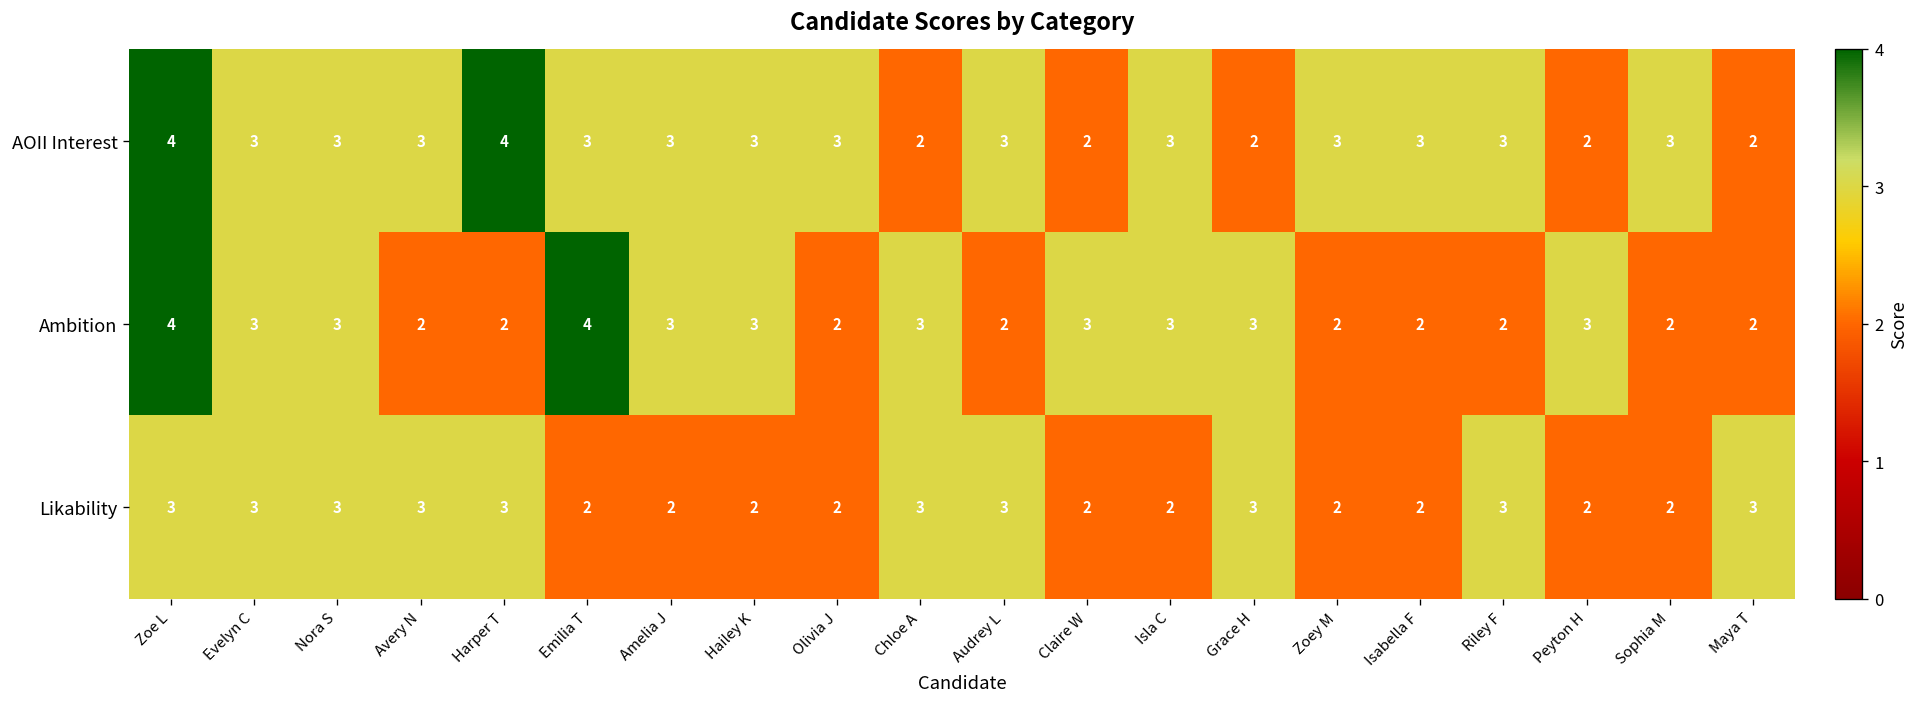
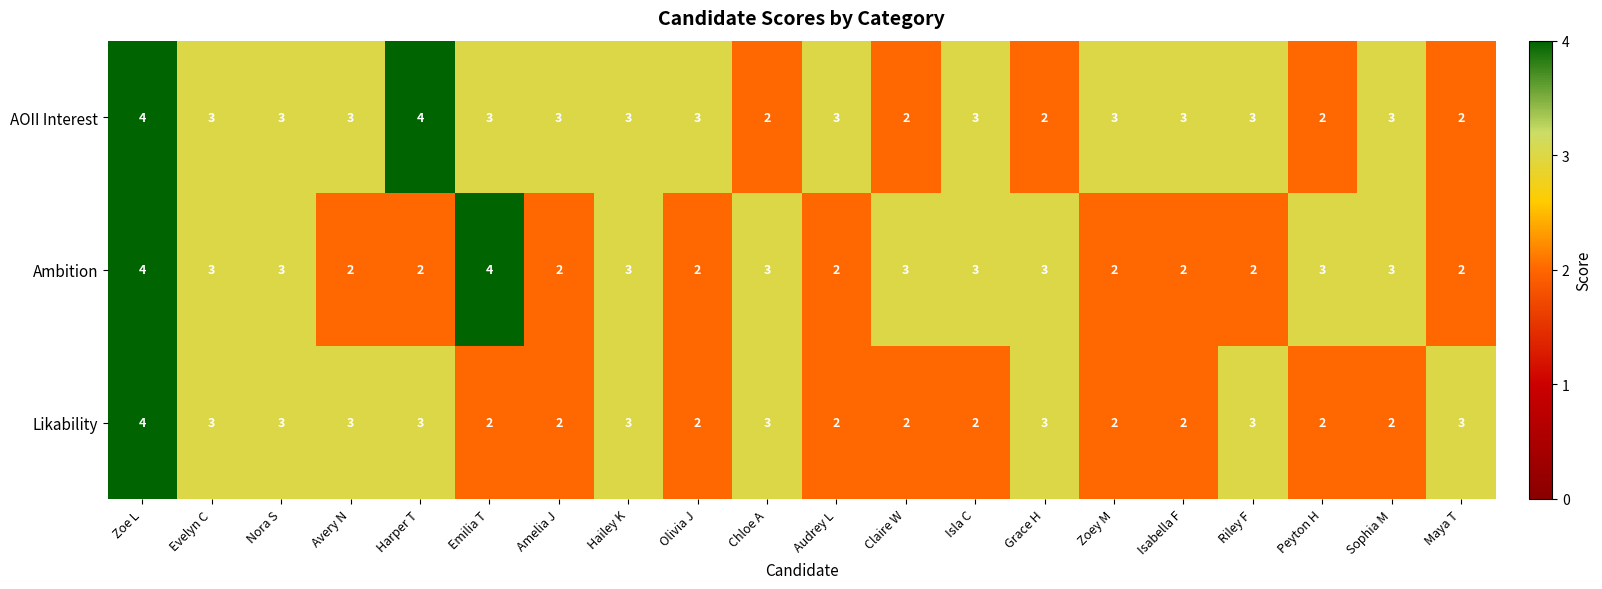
Ambition, Amelia J: 3 -> 2
Ambition, Sophia M: 2 -> 3
Likability, Zoe L: 3 -> 4
Likability, Hailey K: 2 -> 3
Likability, Audrey L: 3 -> 2
